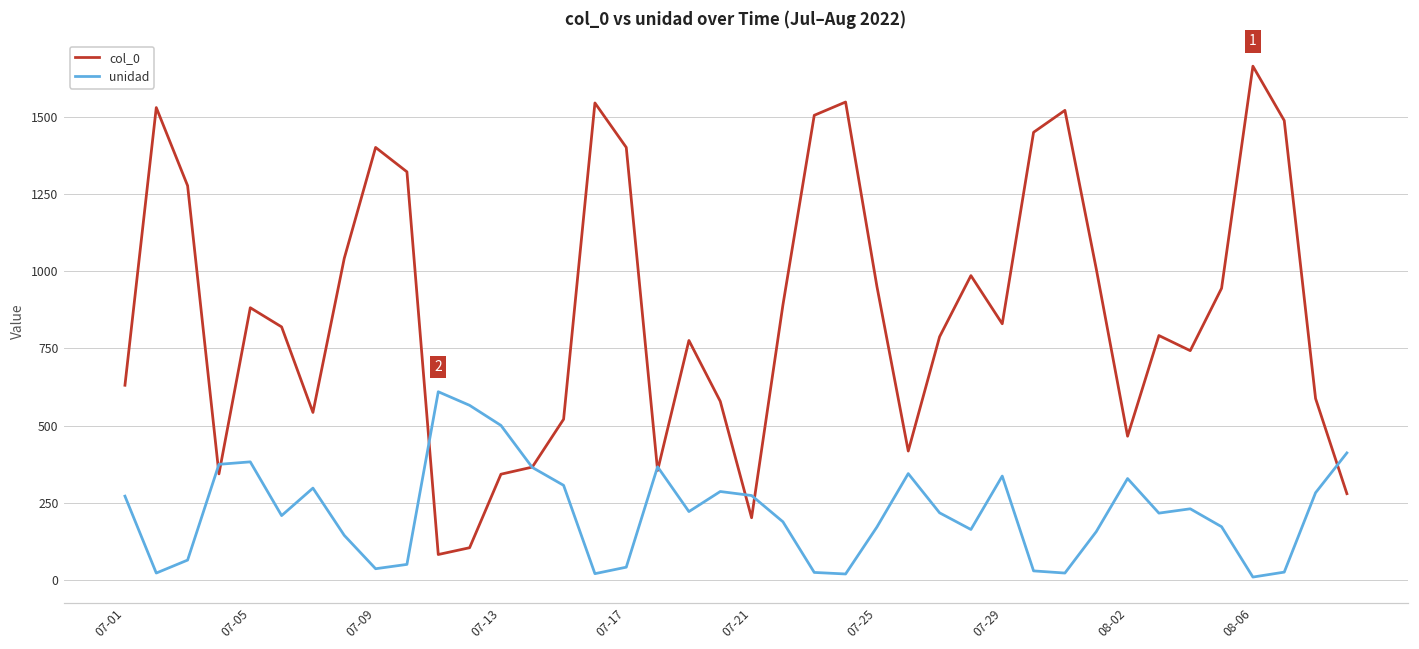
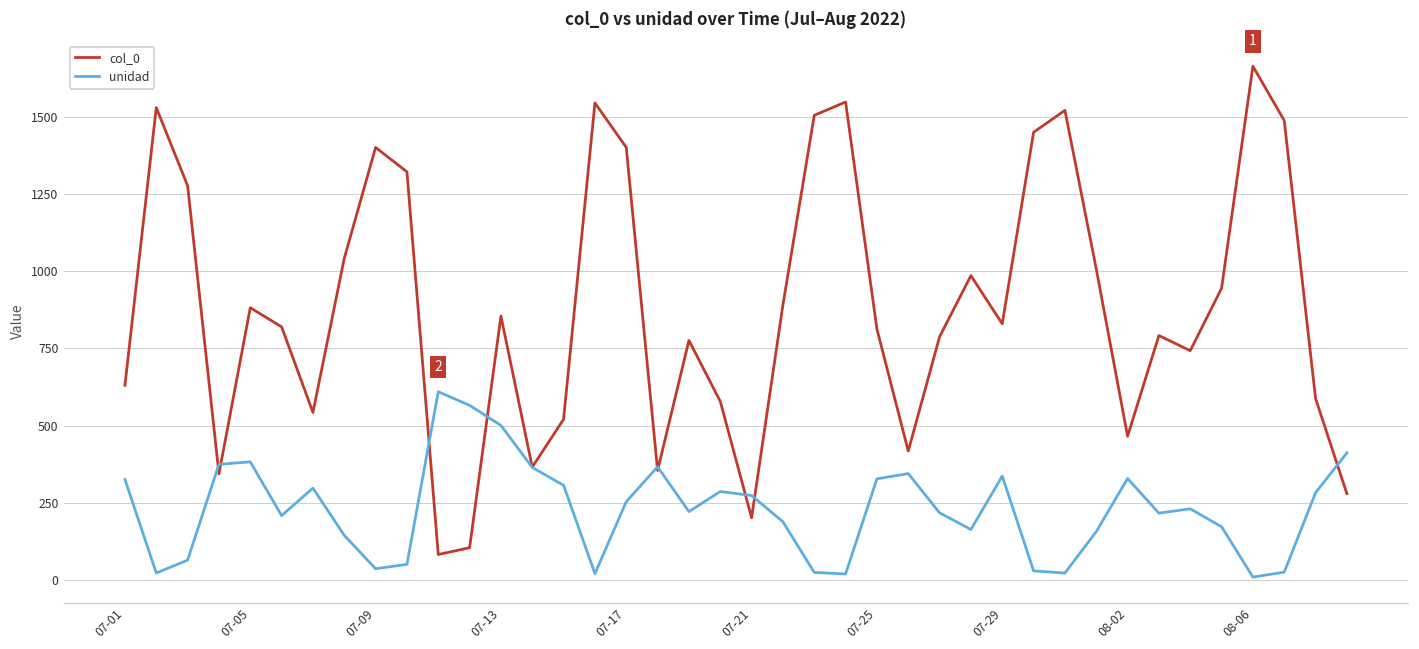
unidad, 07-01: 270 -> 330
col_0, 07-13: 340 -> 860
unidad, 07-17: 40 -> 250
col_0, 07-25: 950 -> 810
unidad, 07-25: 170 -> 330
